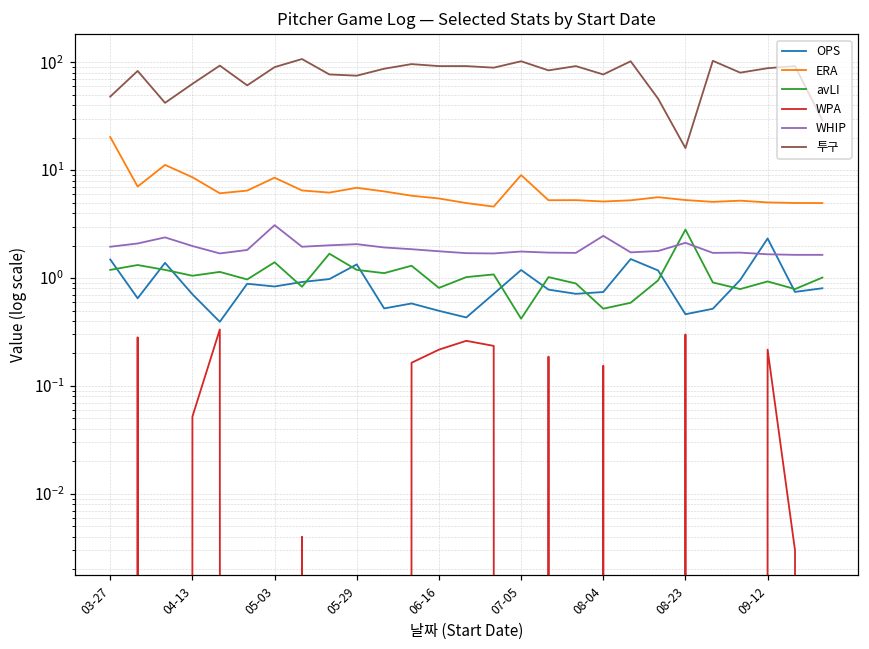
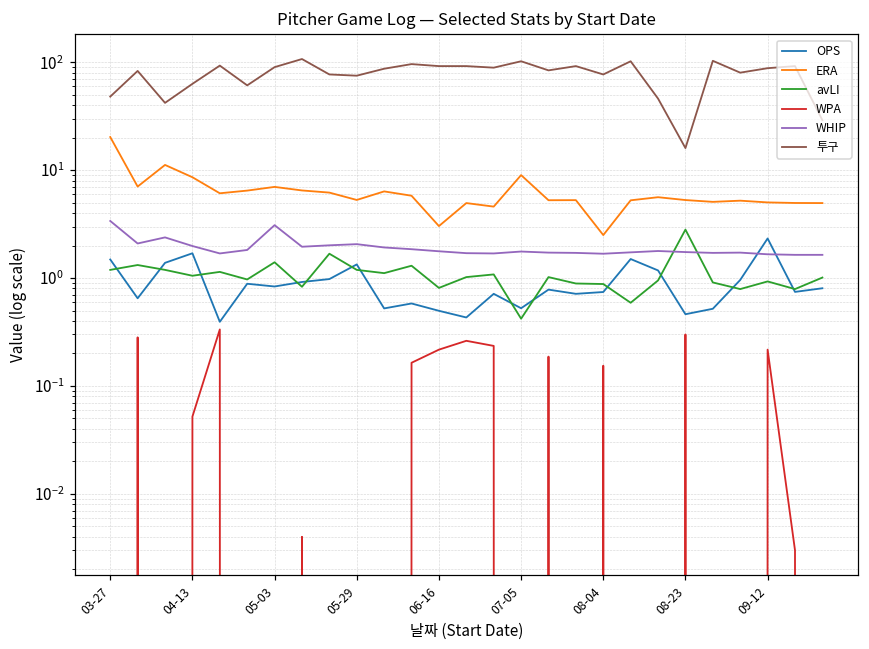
WHIP, 03-27: 2.0 -> 3.4
OPS, 04-13: 0.7 -> 1.7
ERA, 05-03: 9 -> 7
ERA, 05-29: 7 -> 5
ERA, 06-16: 5 -> 3.0
OPS, 07-05: 1.2 -> 0.5
ERA, 08-04: 5 -> 2.5
avLI, 08-04: 0.5 -> 0.9
WHIP, 08-04: 2.5 -> 1.7
WHIP, 08-23: 2.1 -> 1.7
